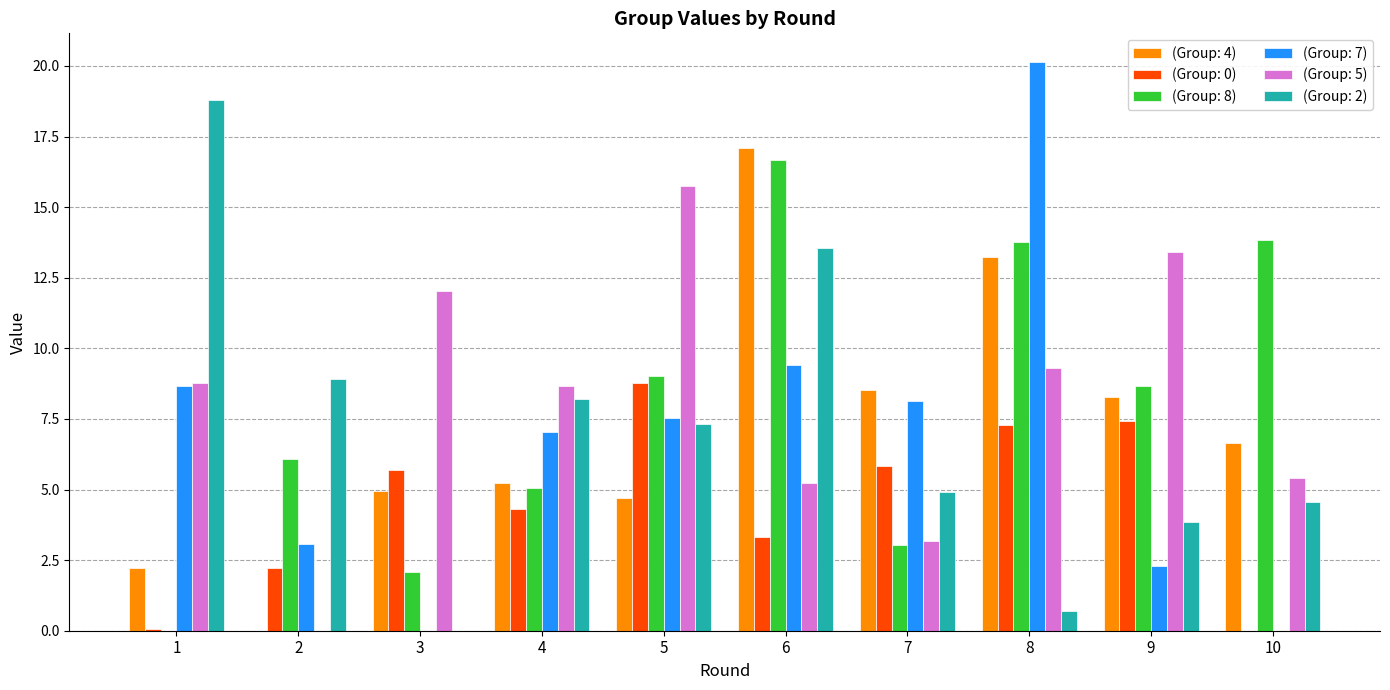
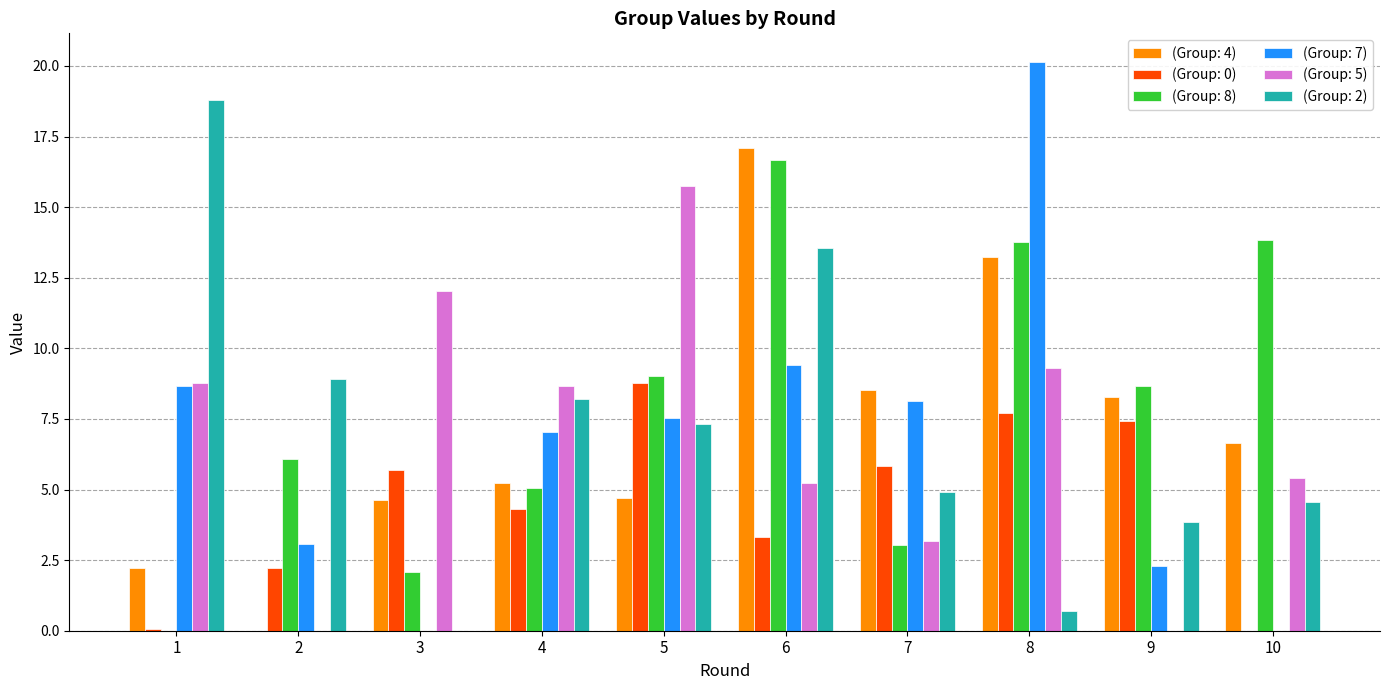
(Group: 4), 3: 5.0 -> 4.6
(Group: 0), 8: 7.3 -> 7.7
(Group: 5), 9: 13.4 -> 0.0
